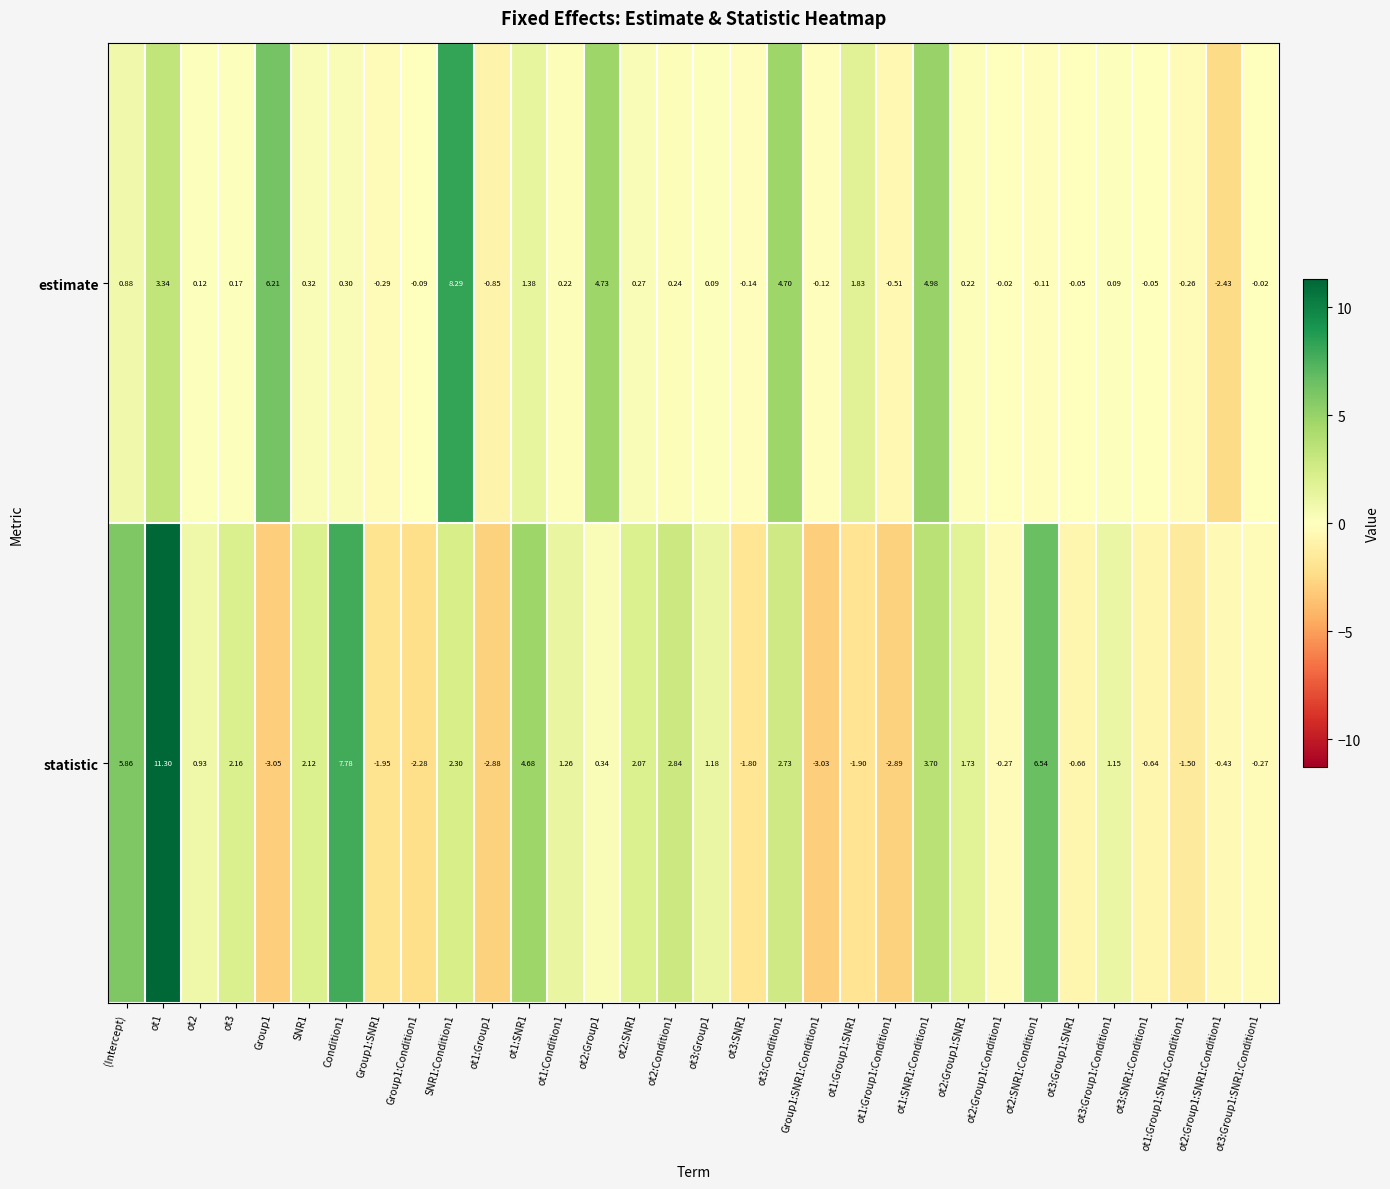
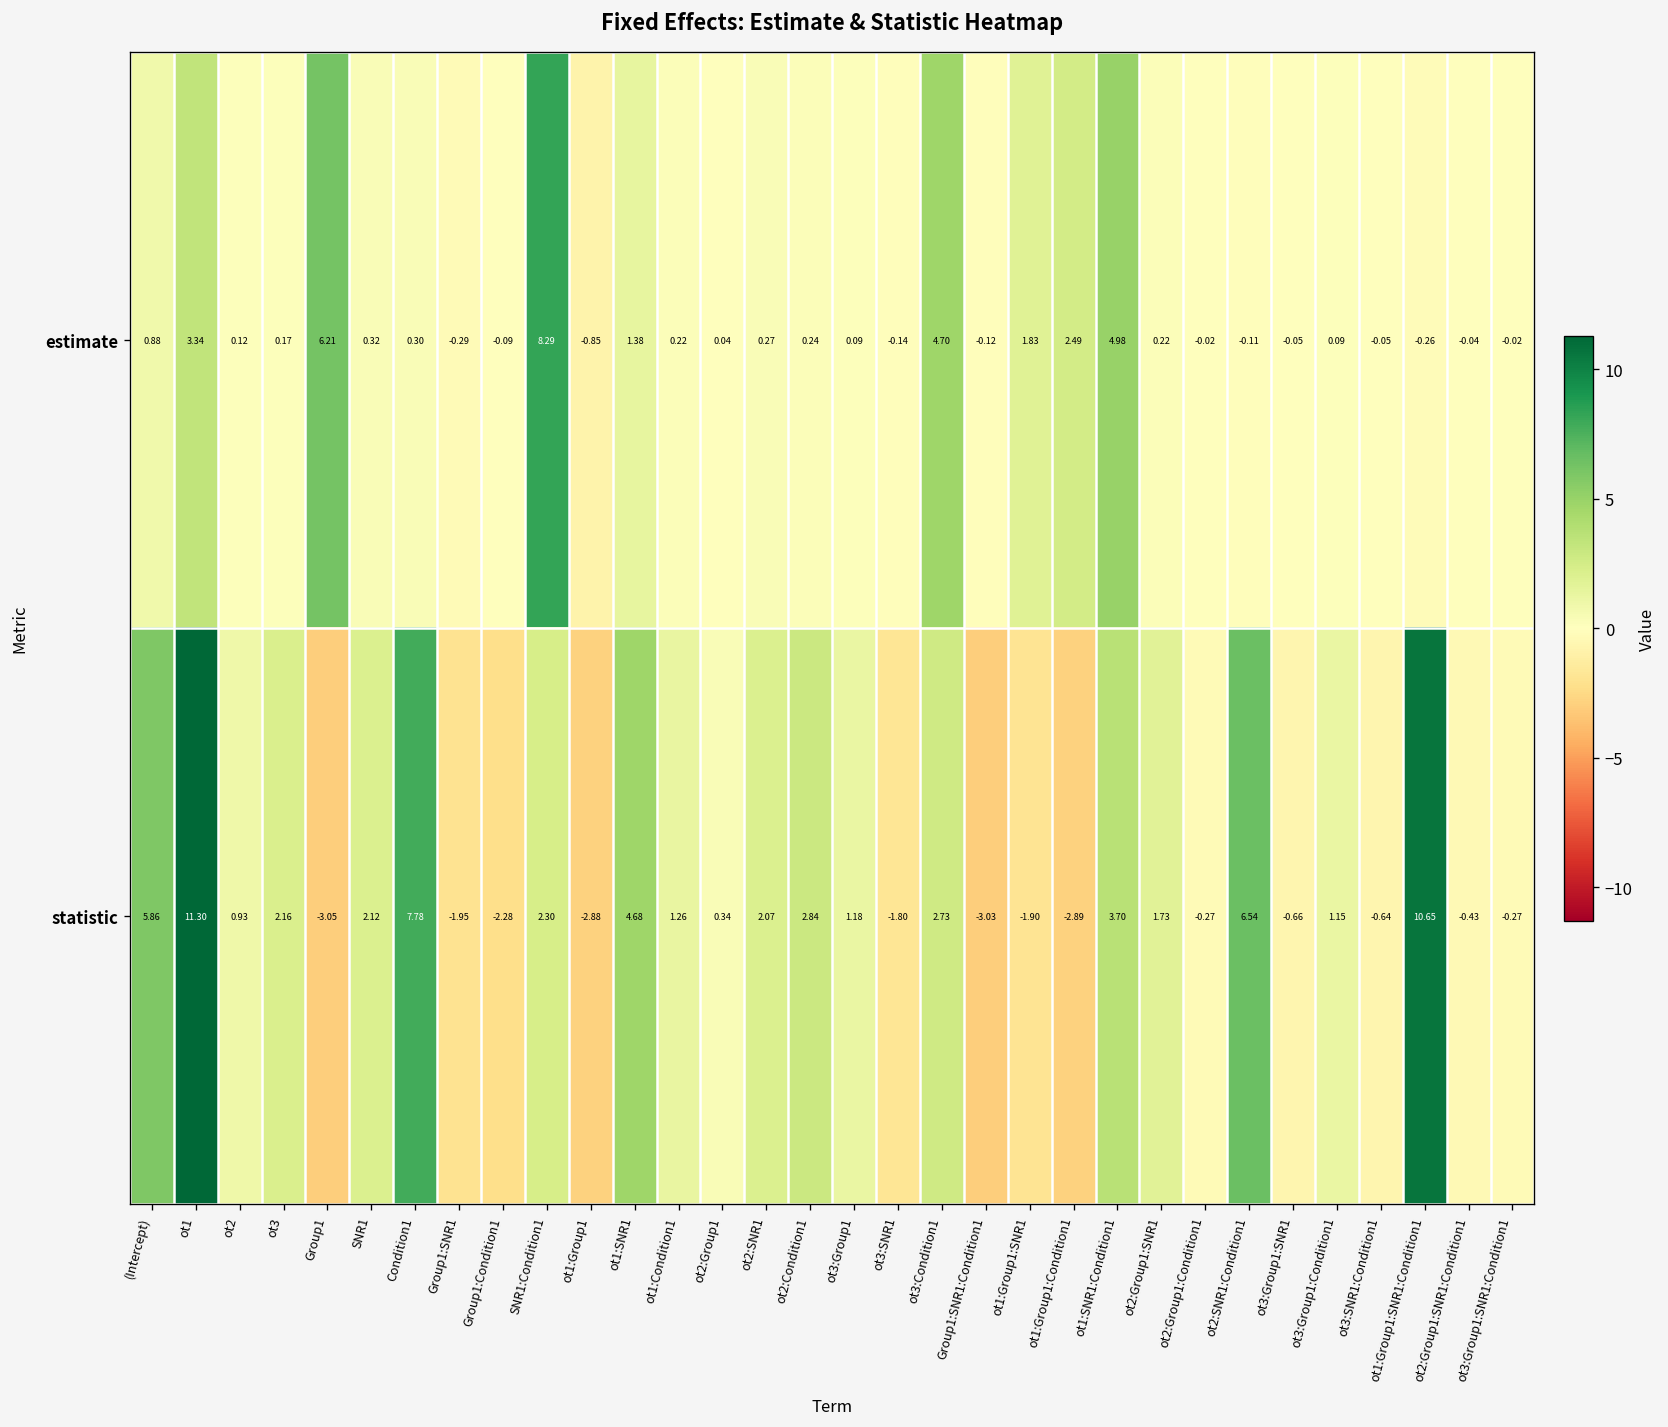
estimate, ot2:Group1: 4.73 -> 0.04
estimate, ot1:Group1:Condition1: -0.51 -> 2.49
estimate, ot2:Group1:SNR1:Condition1: -2.43 -> -0.04
statistic, ot1:Group1:SNR1:Condition1: -1.50 -> 10.65
